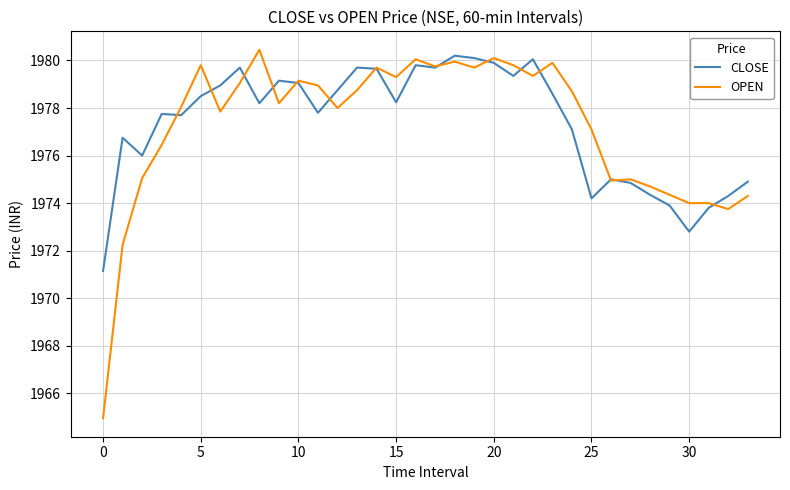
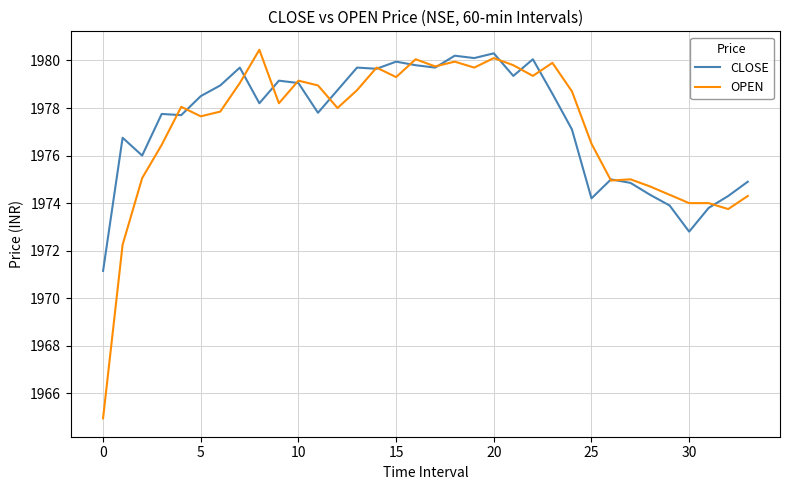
OPEN, 5: 1979.8 -> 1977.7
CLOSE, 15: 1978.2 -> 1980.0
CLOSE, 20: 1979.9 -> 1980.3
OPEN, 25: 1977.1 -> 1976.5
